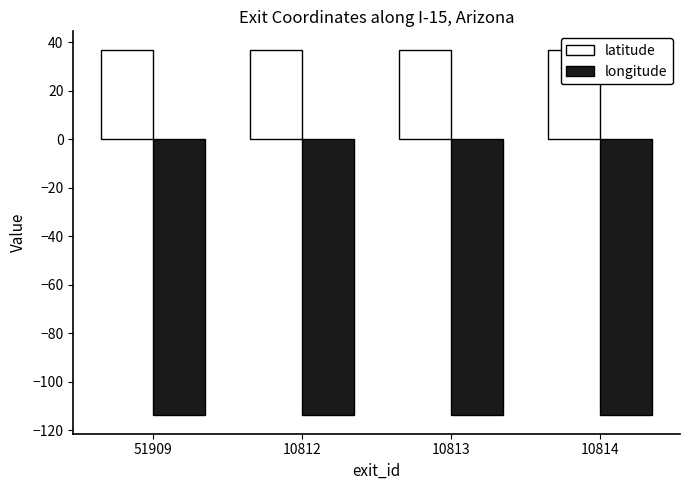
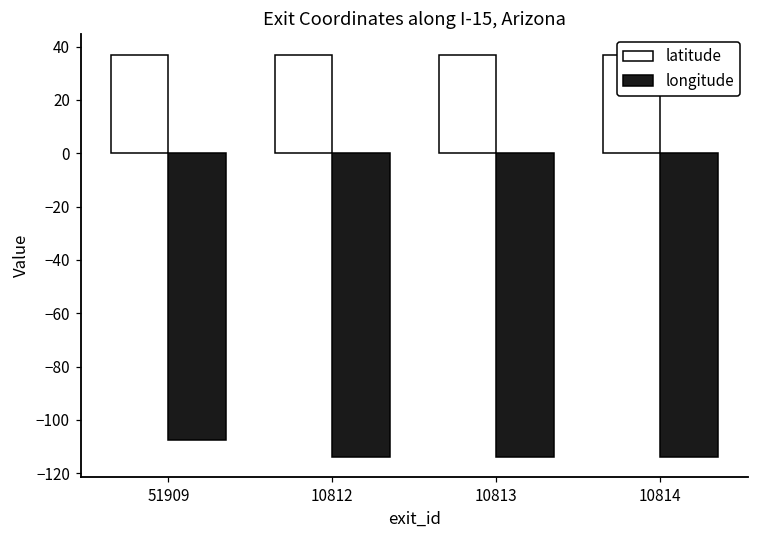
longitude, 51909: -114 -> -107
